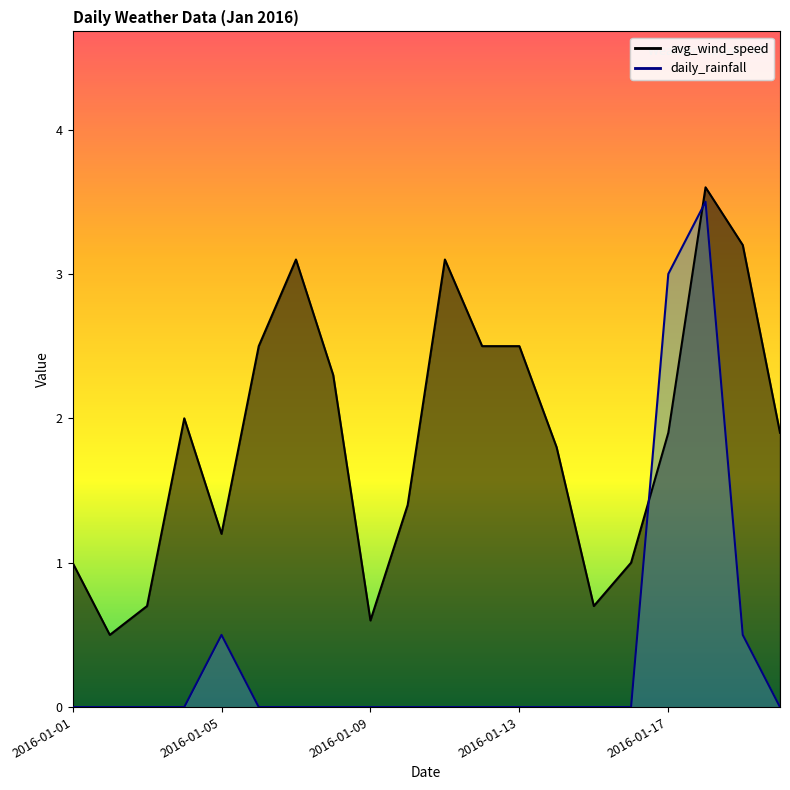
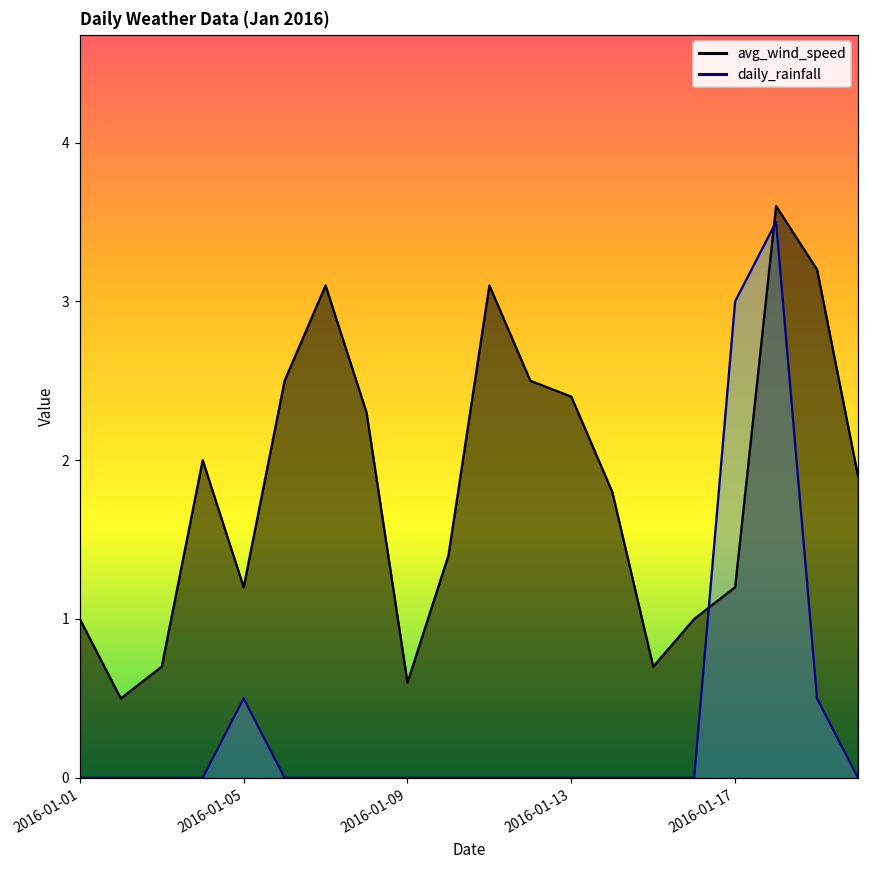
avg_wind_speed, 2016-01-13: 2.5 -> 2.4
avg_wind_speed, 2016-01-17: 1.9 -> 1.2
